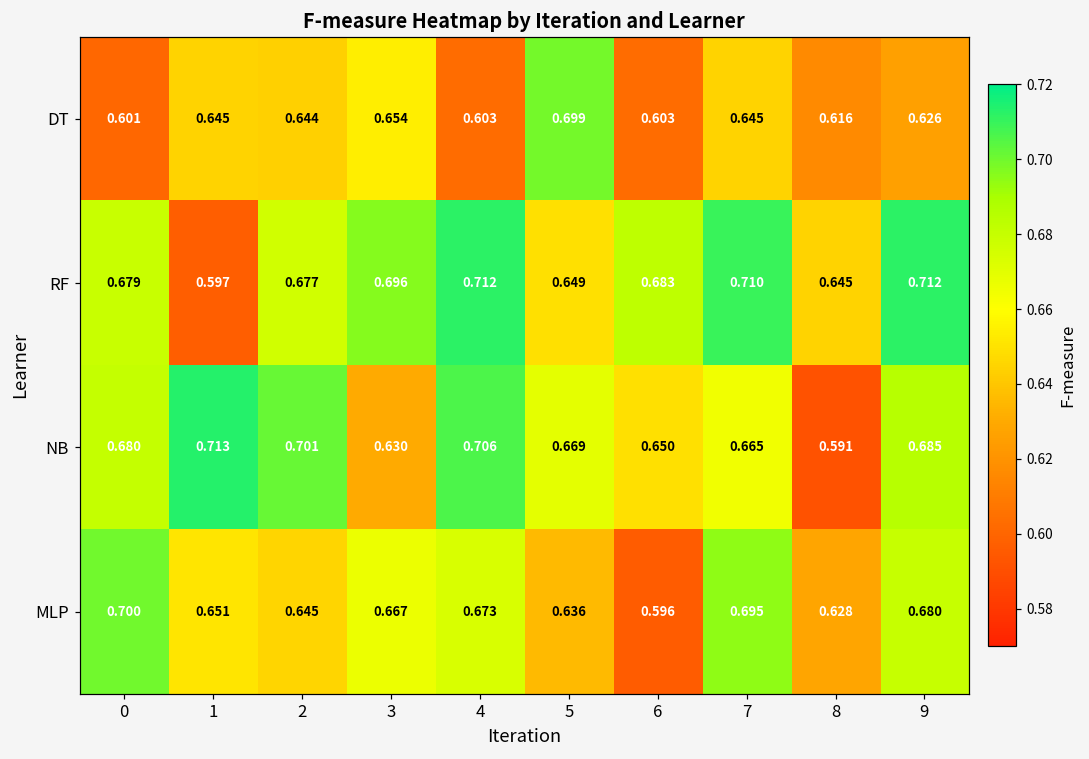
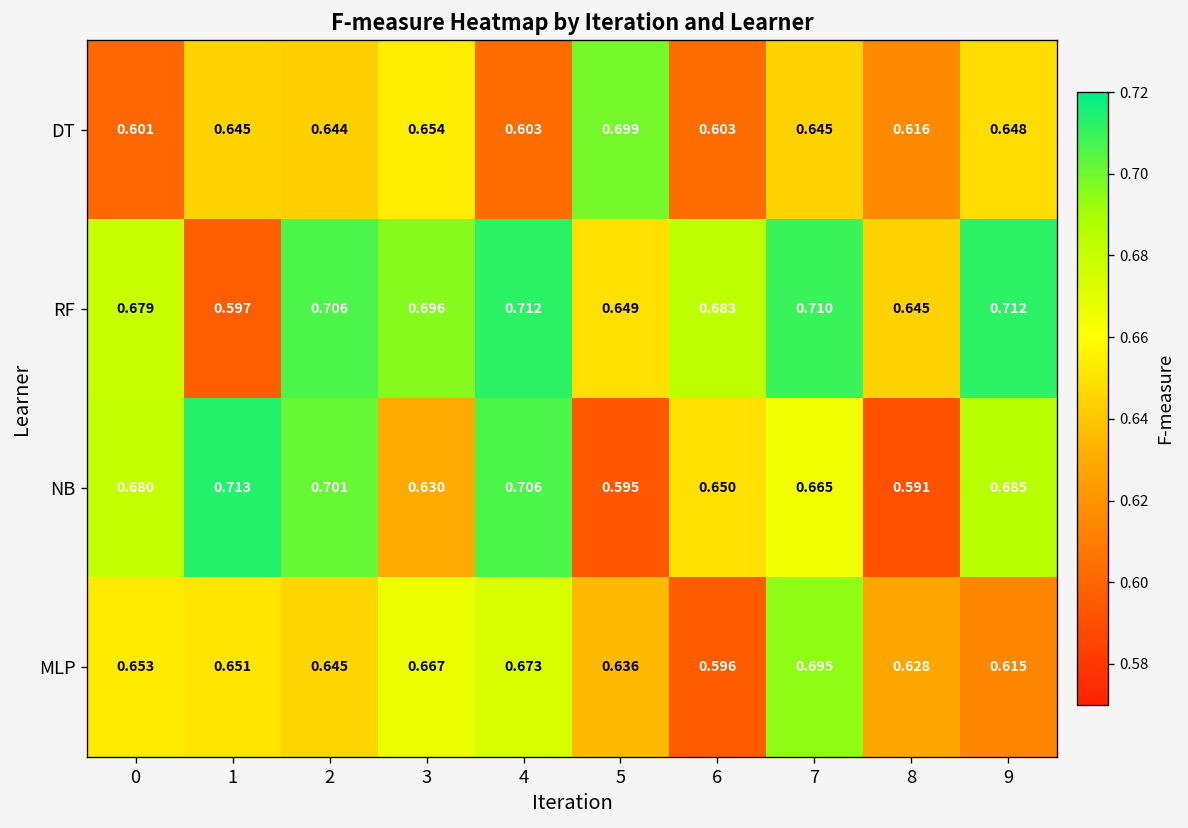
DT, 9: 0.626 -> 0.648
RF, 2: 0.677 -> 0.706
NB, 5: 0.669 -> 0.595
MLP, 0: 0.700 -> 0.653
MLP, 9: 0.680 -> 0.615
